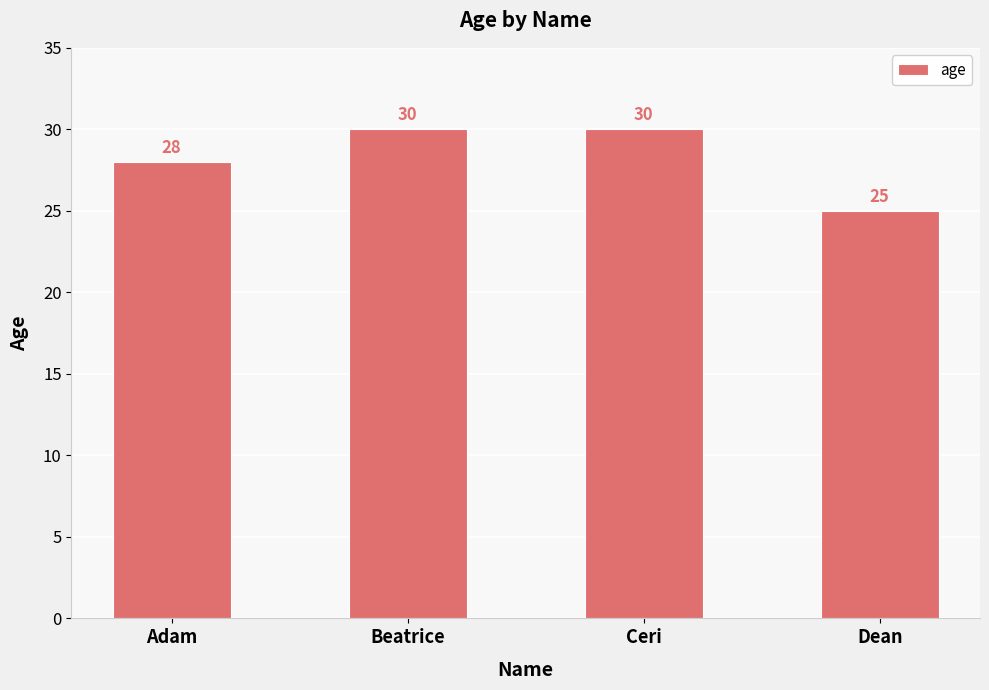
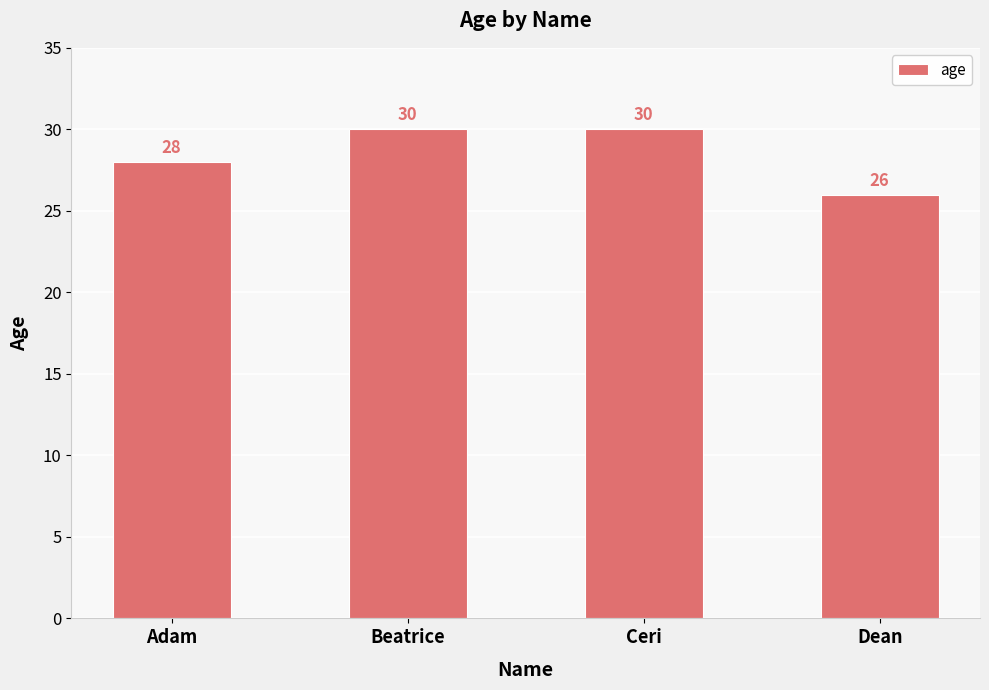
Dean: 25 -> 26
